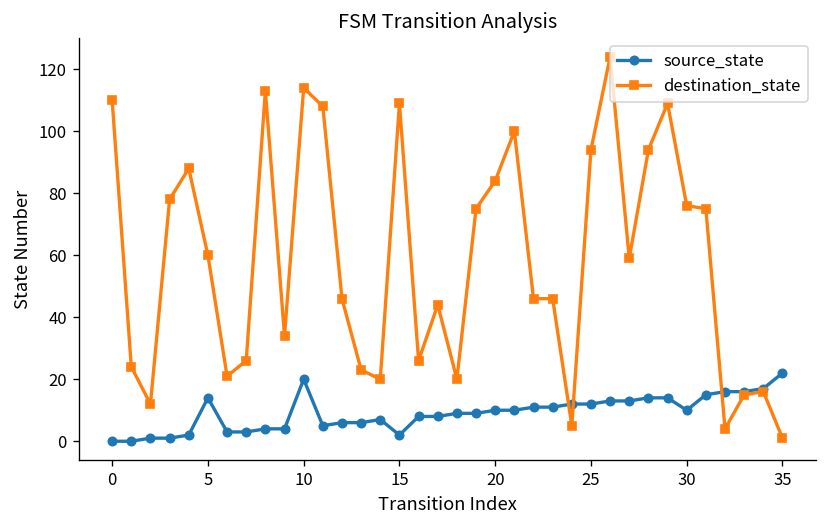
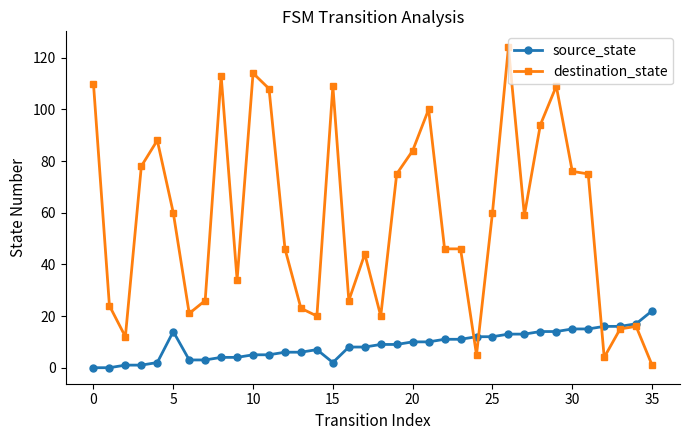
source_state, 10: 20 -> 5
destination_state, 25: 94 -> 60
source_state, 30: 10 -> 15
